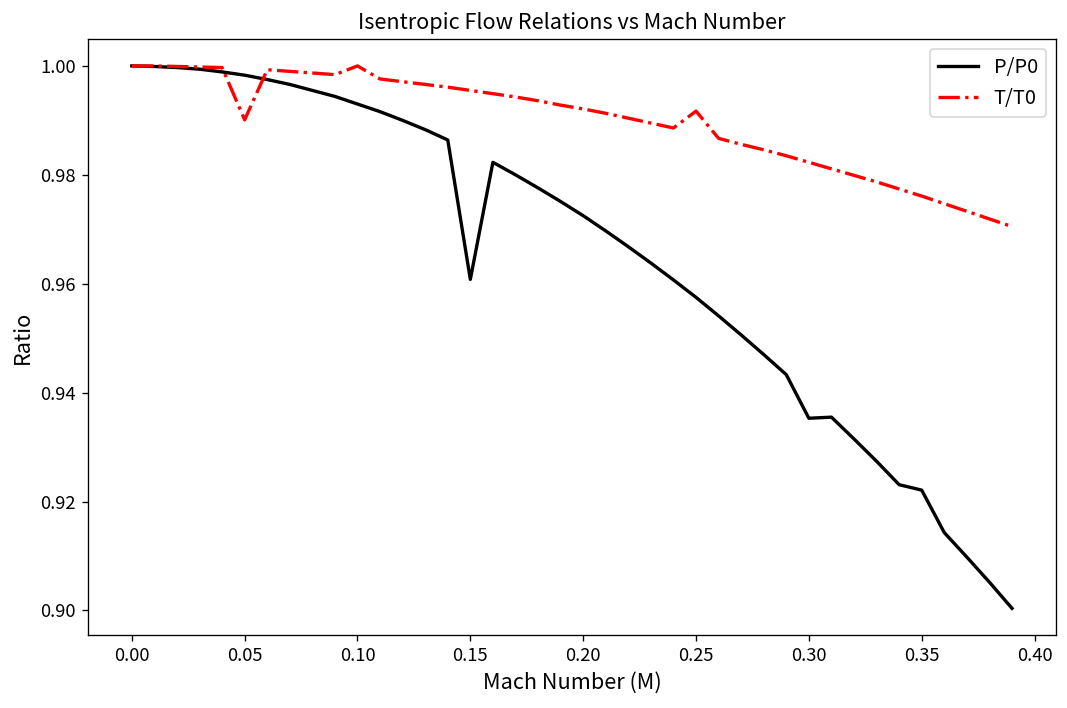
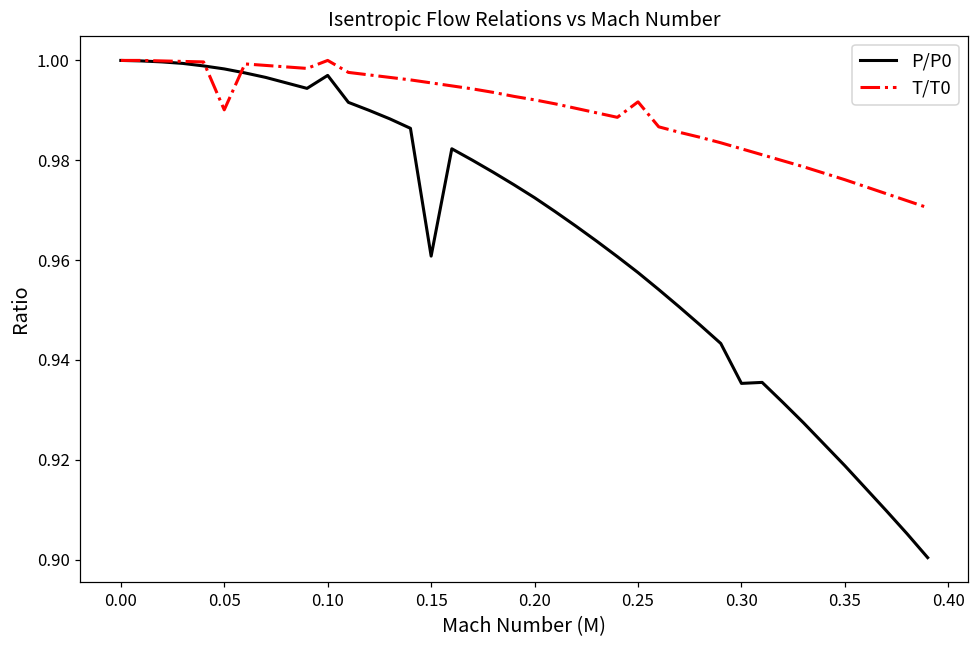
P/P0, 0.10: 0.993 -> 0.997
P/P0, 0.35: 0.922 -> 0.919
